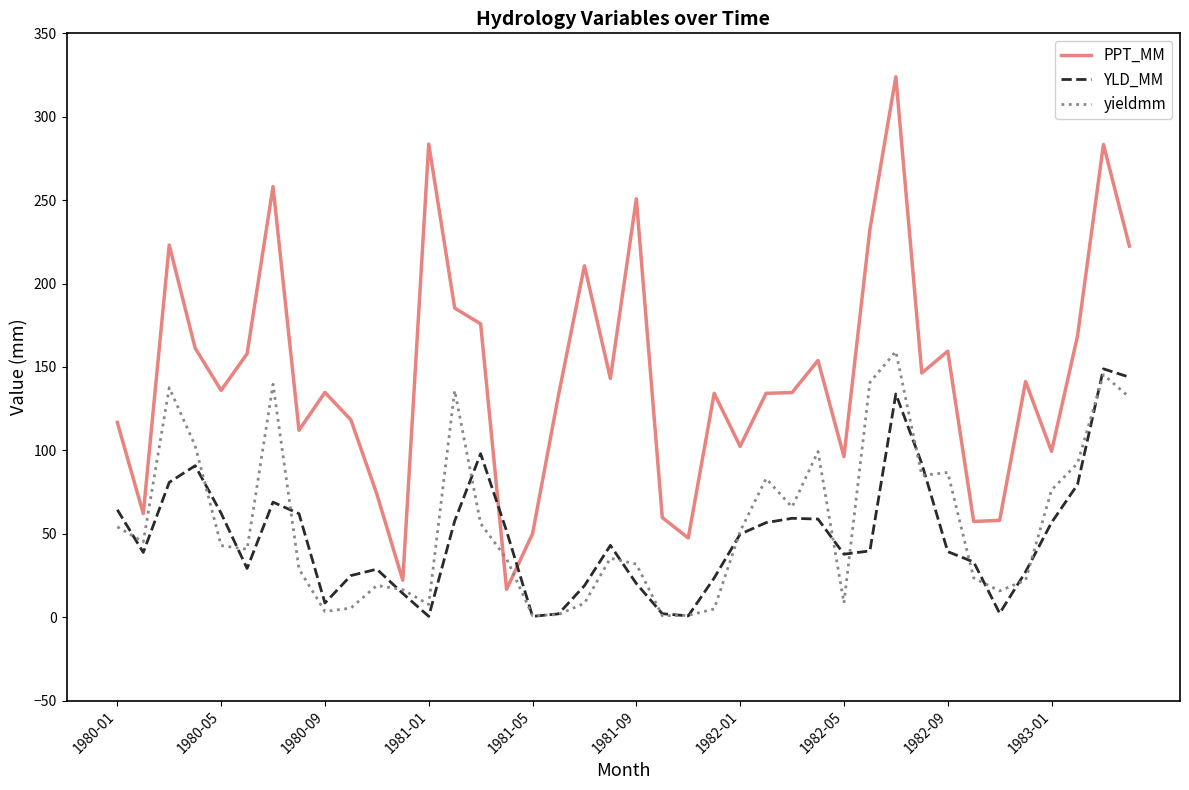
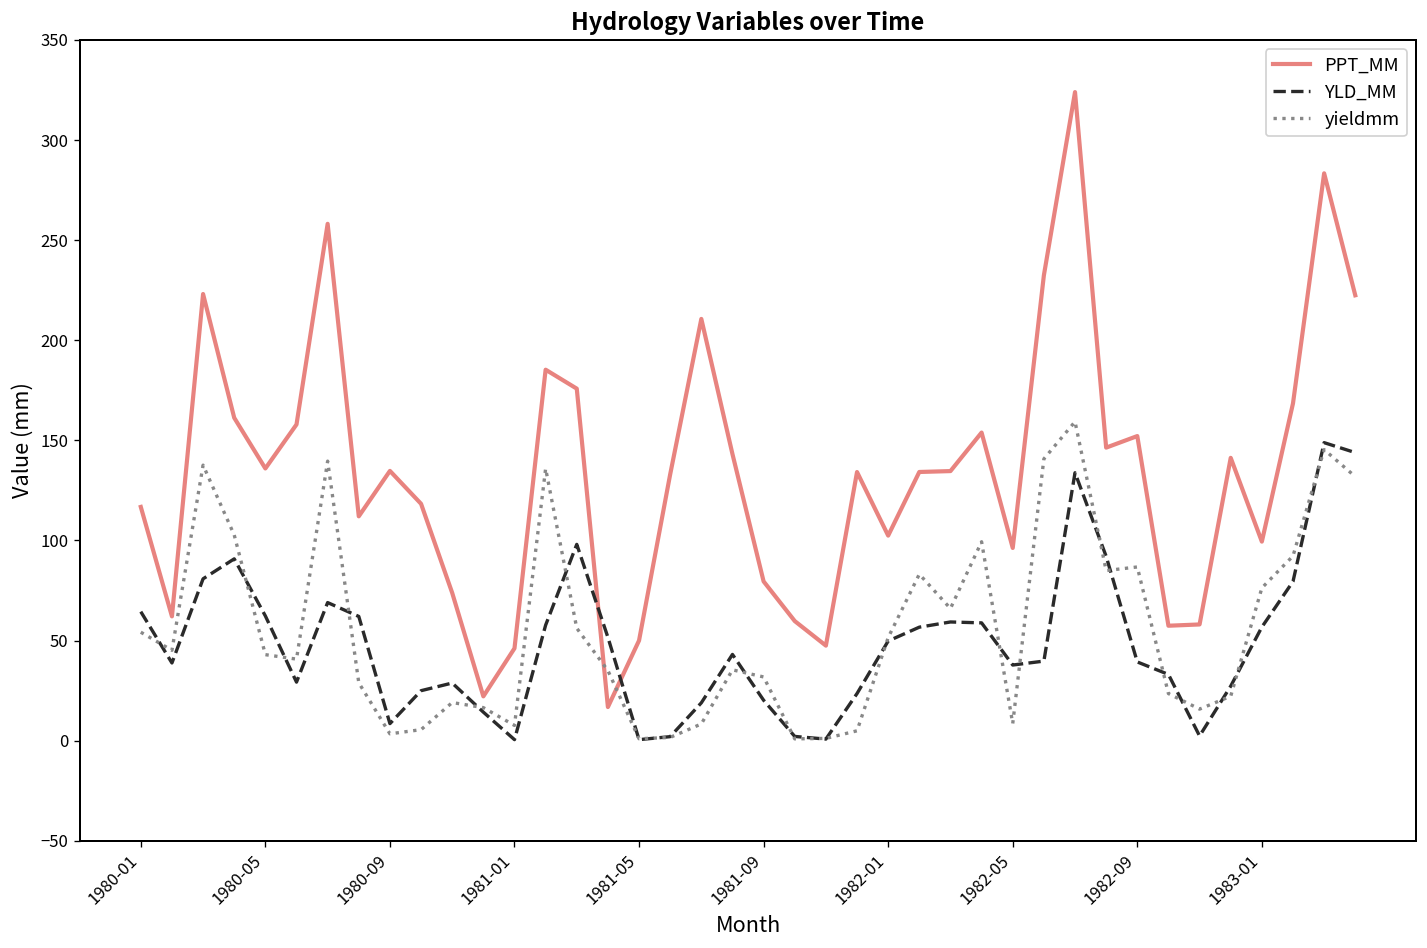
PPT_MM, 1981-01: 284 -> 46
PPT_MM, 1981-09: 251 -> 80
PPT_MM, 1982-09: 159 -> 152
